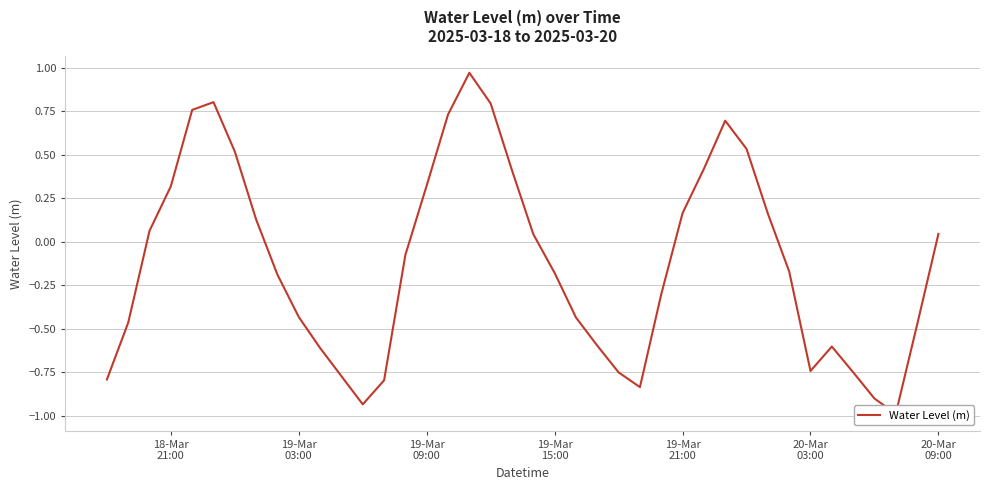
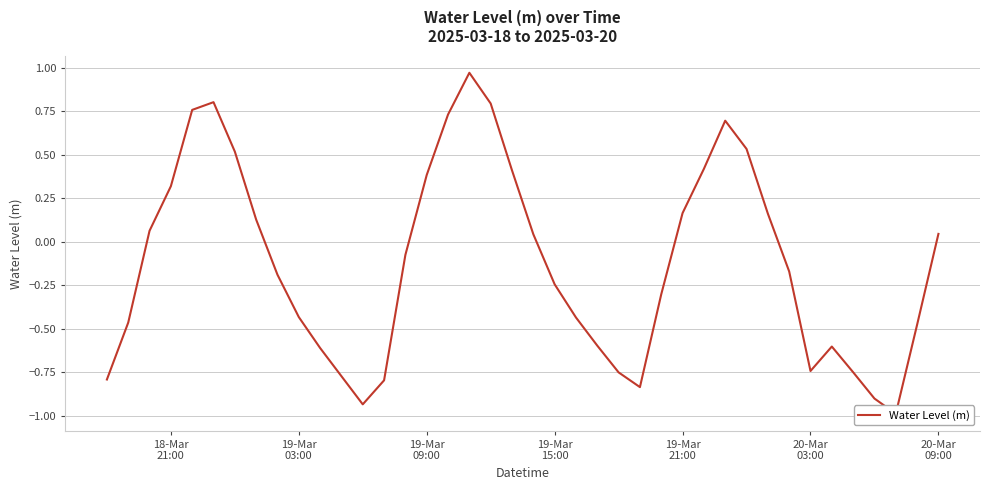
19-Mar 09:00: 0.32 -> 0.38
19-Mar 15:00: -0.18 -> -0.24
